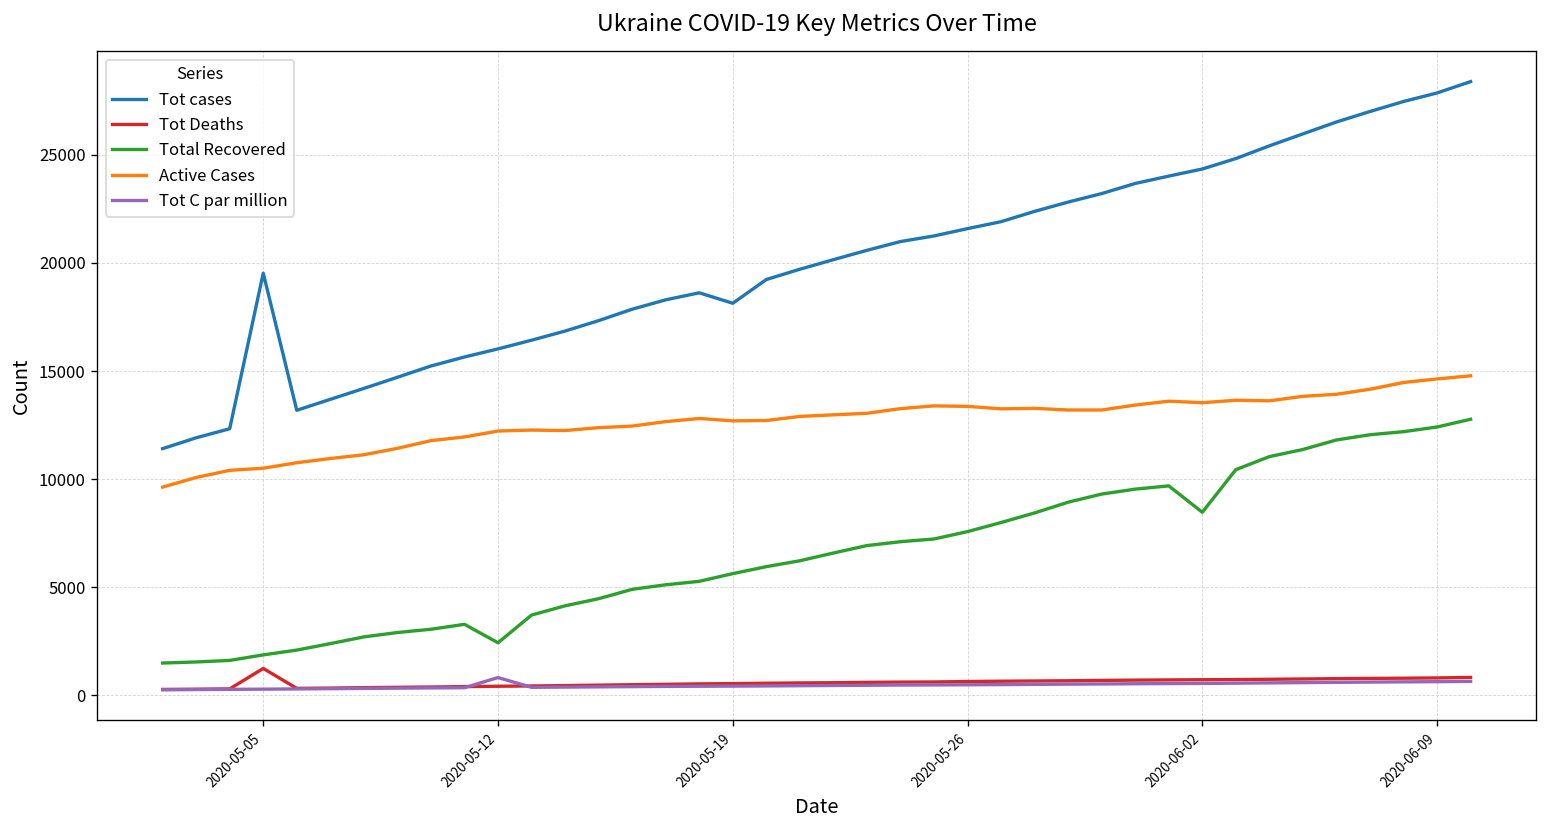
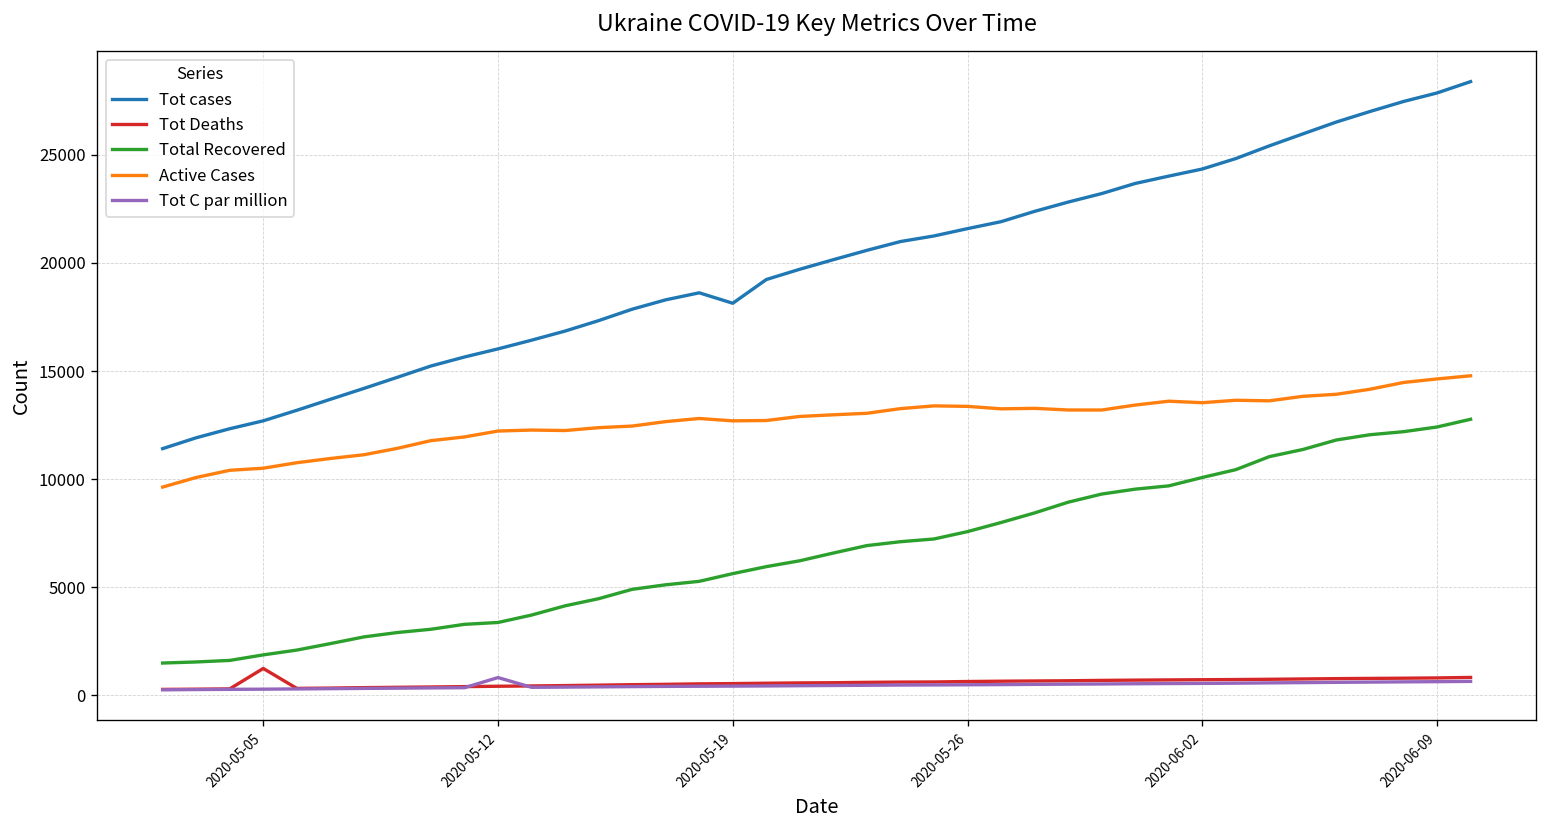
Tot cases, 2020-05-05: 19500 -> 12700
Total Recovered, 2020-05-12: 2400 -> 3400
Total Recovered, 2020-06-02: 8500 -> 10100
